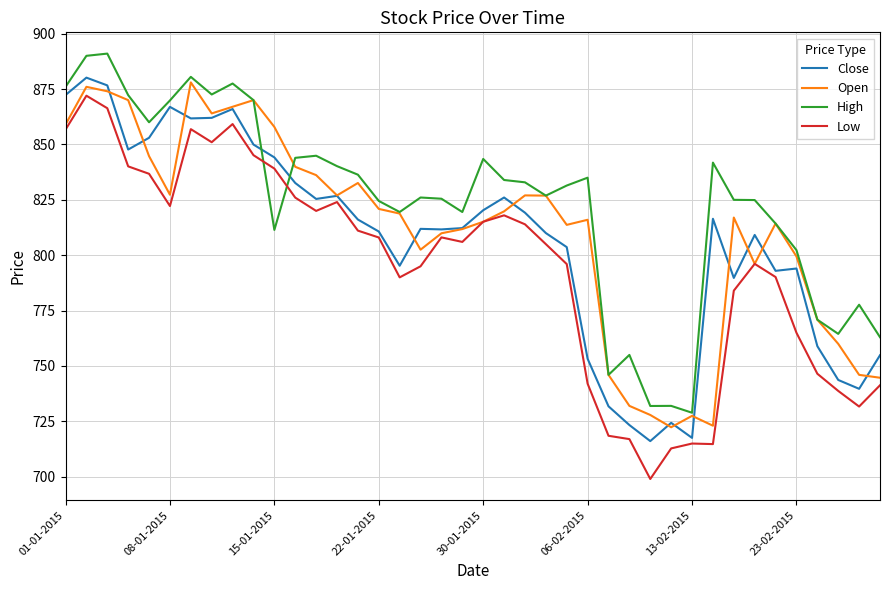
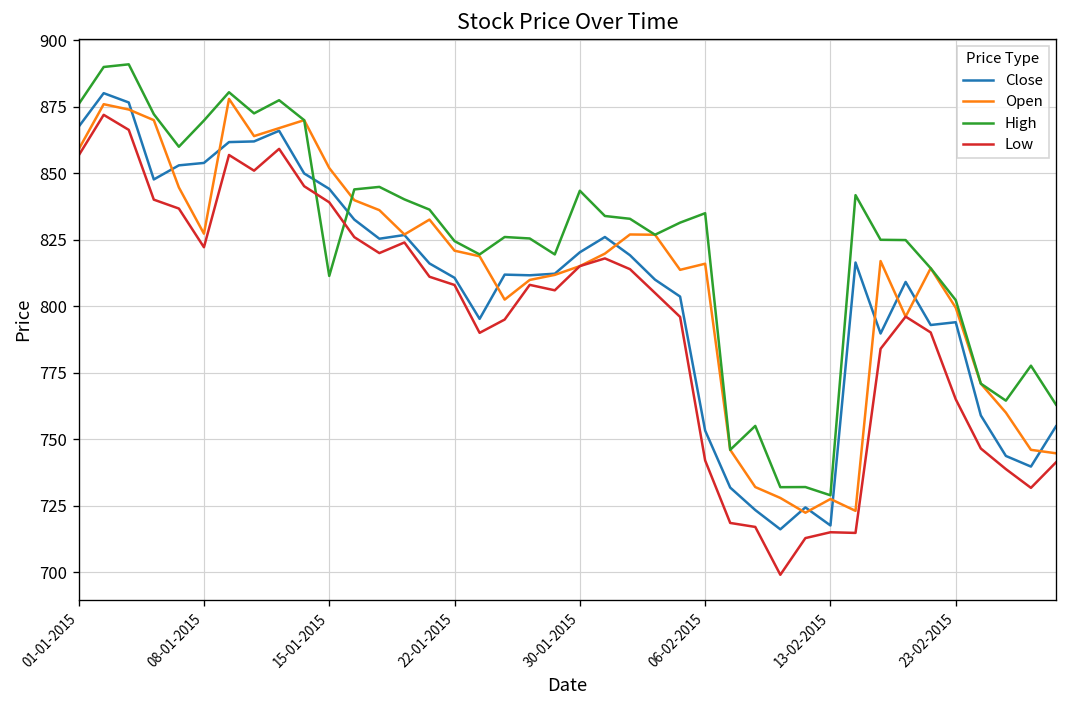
Close, 01-01-2015: 872 -> 868
Close, 08-01-2015: 867 -> 854
Open, 15-01-2015: 858 -> 852
